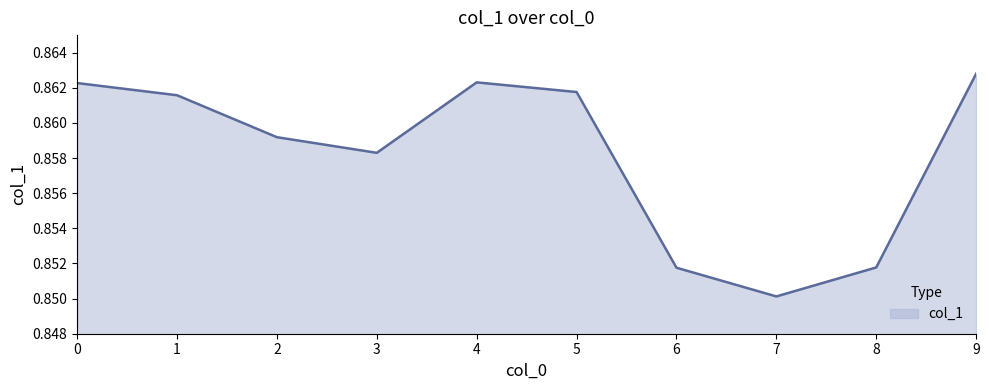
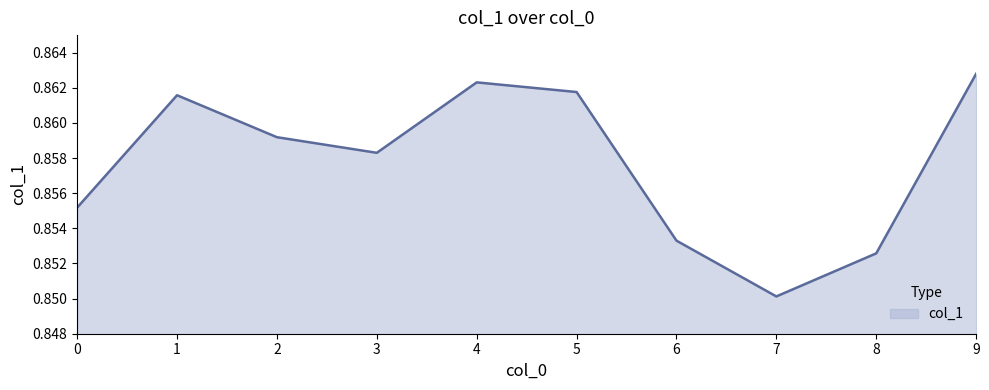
0: 0.8623 -> 0.8552
6: 0.8518 -> 0.8533
8: 0.8518 -> 0.8526
